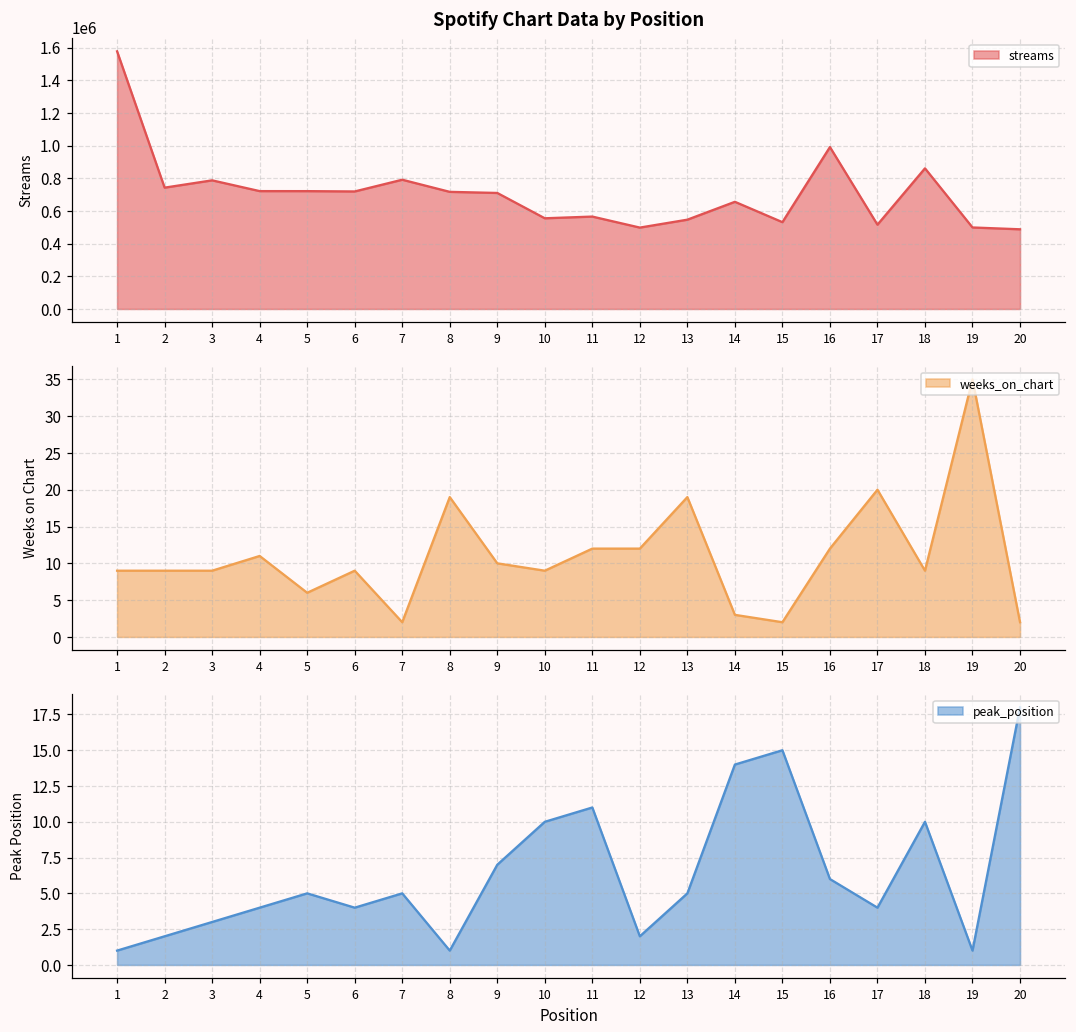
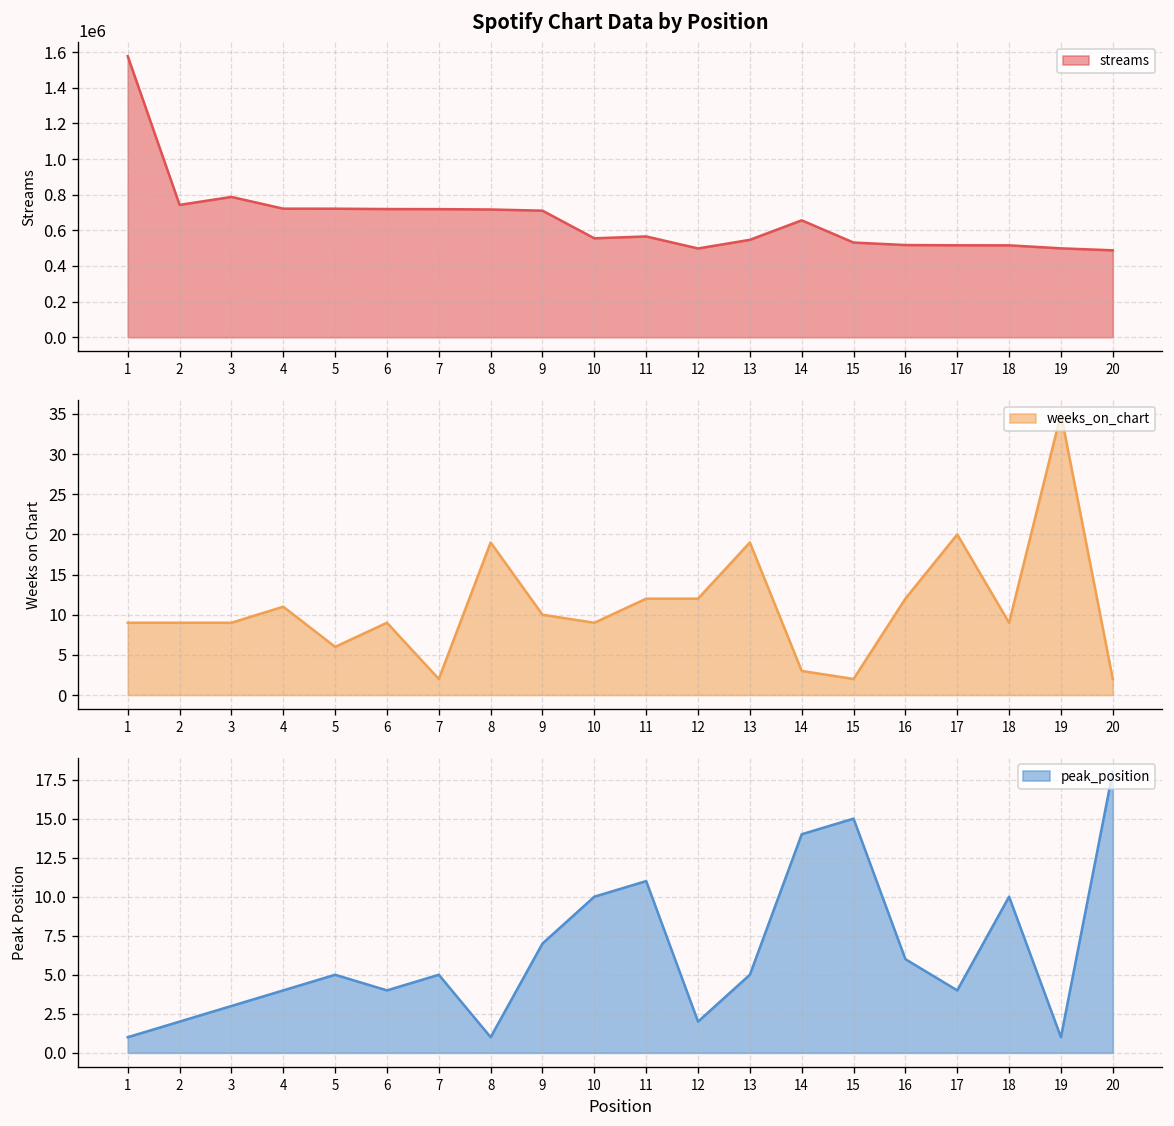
Spotify Chart Data by Position, 7: 790000 -> 720000
Spotify Chart Data by Position, 16: 990000 -> 520000
Spotify Chart Data by Position, 18: 860000 -> 520000
